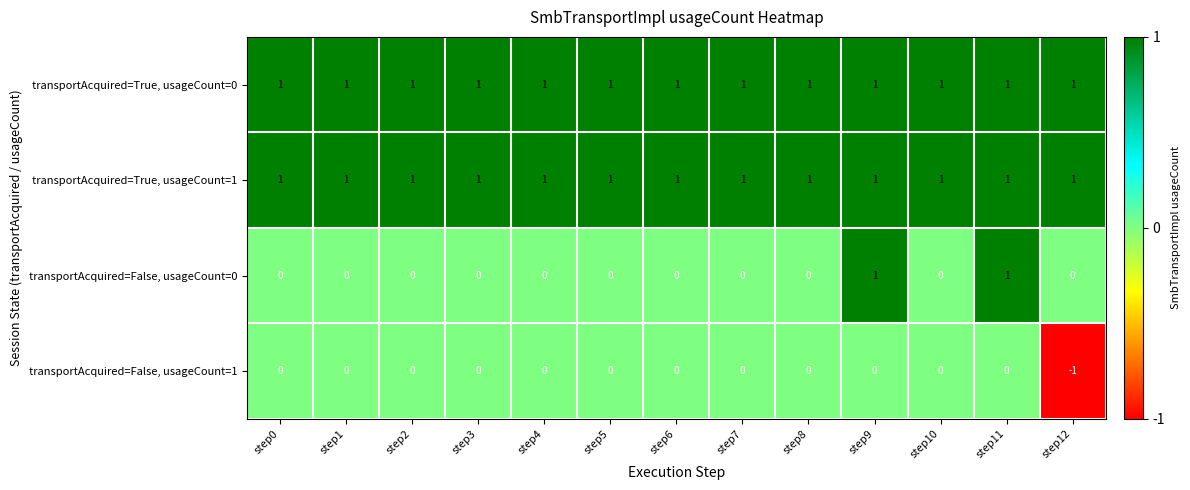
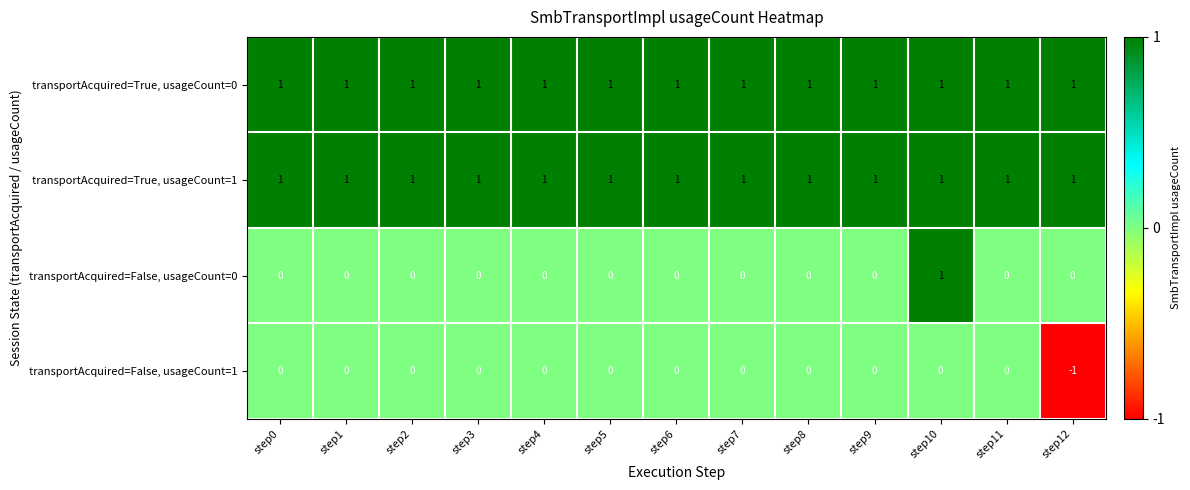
transportAcquired=False, usageCount=0, step9: 1 -> 0
transportAcquired=False, usageCount=0, step10: 0 -> 1
transportAcquired=False, usageCount=0, step11: 1 -> 0
